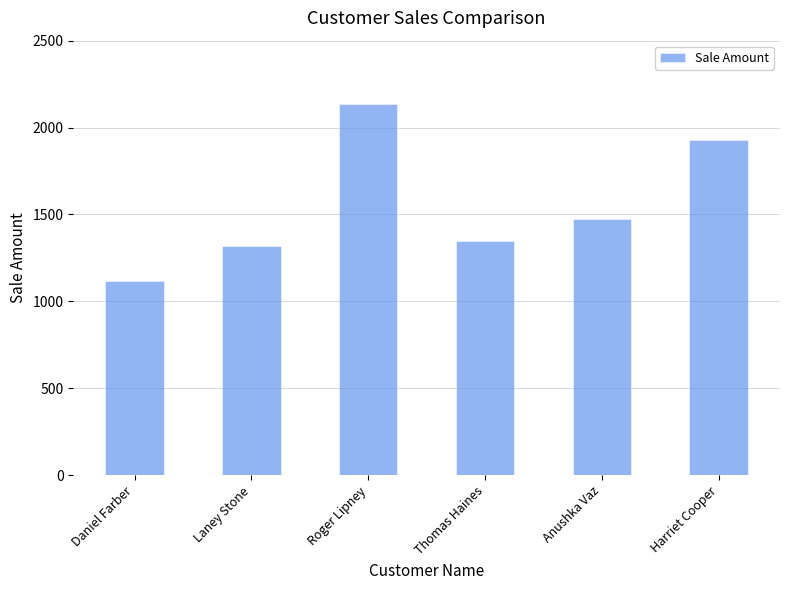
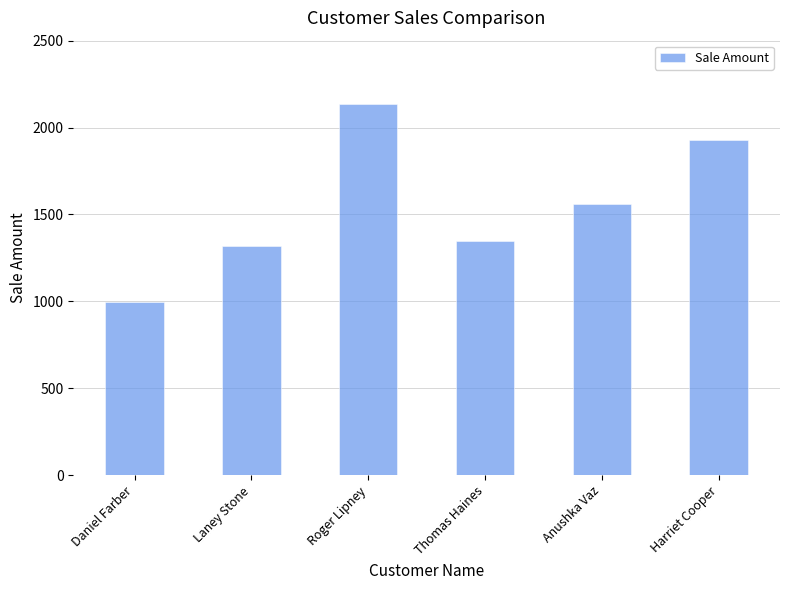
Daniel Farber: 1120 -> 1000
Anushka Vaz: 1470 -> 1560
